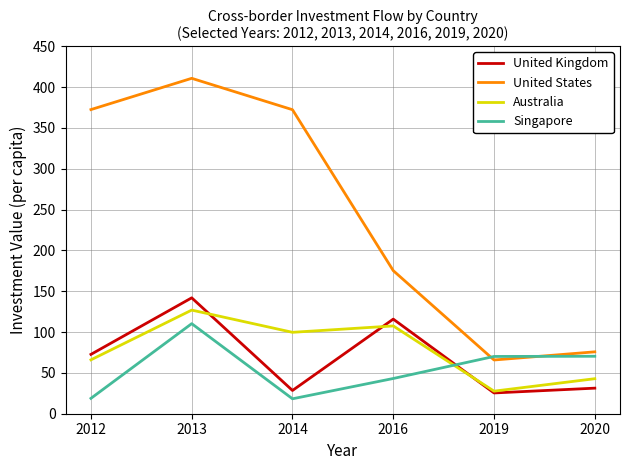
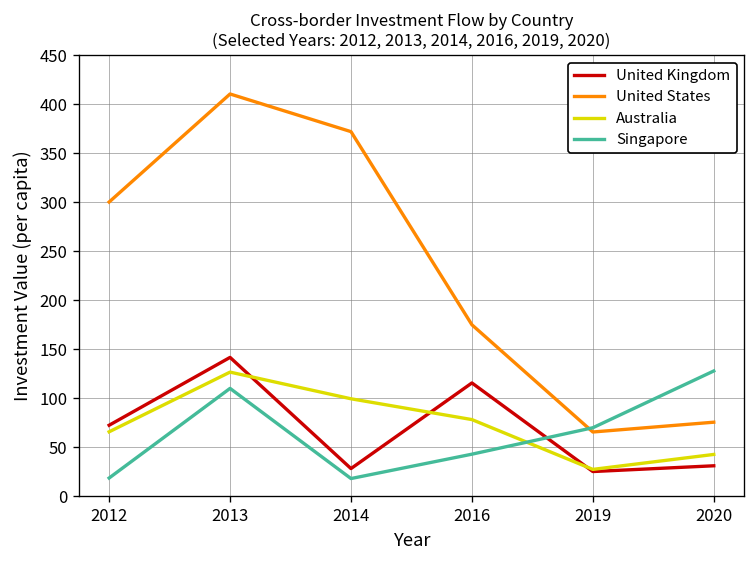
United States, 2012: 370 -> 300
Australia, 2016: 110 -> 80
Singapore, 2020: 70 -> 130
